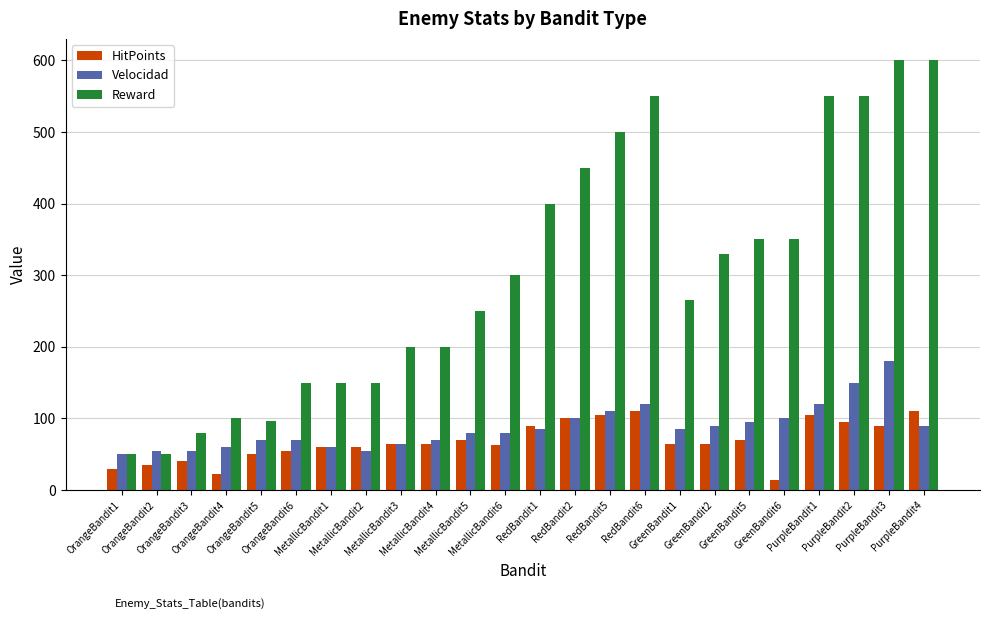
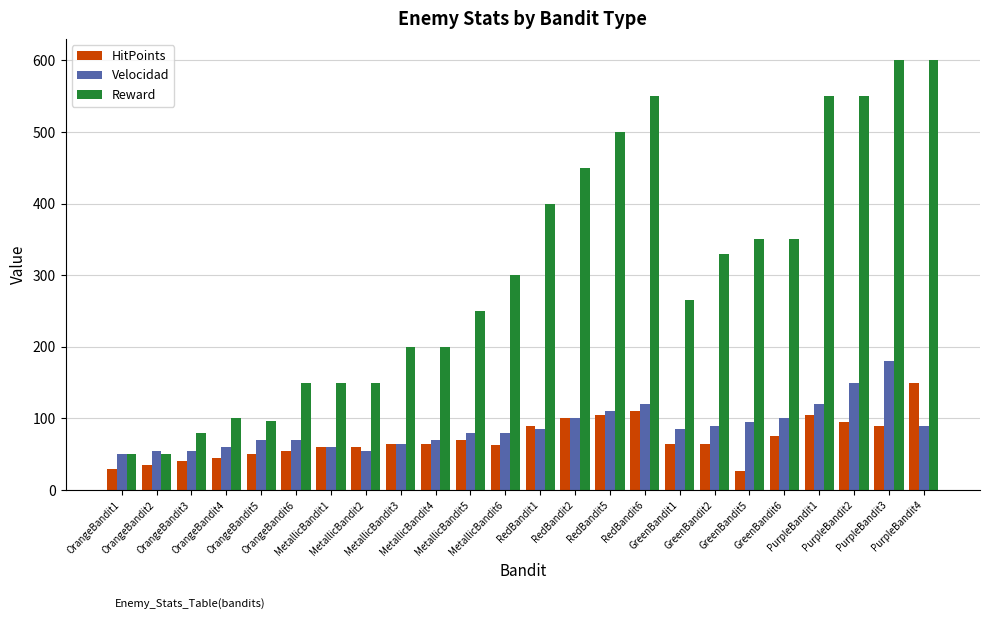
HitPoints, OrangeBandit4: 20 -> 50
HitPoints, GreenBandit5: 70 -> 30
HitPoints, GreenBandit6: 10 -> 80
HitPoints, PurpleBandit4: 110 -> 150
